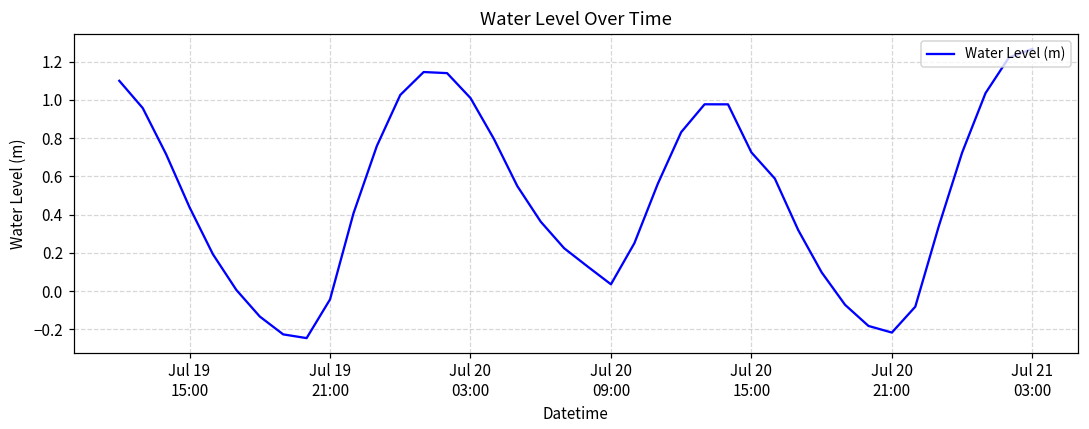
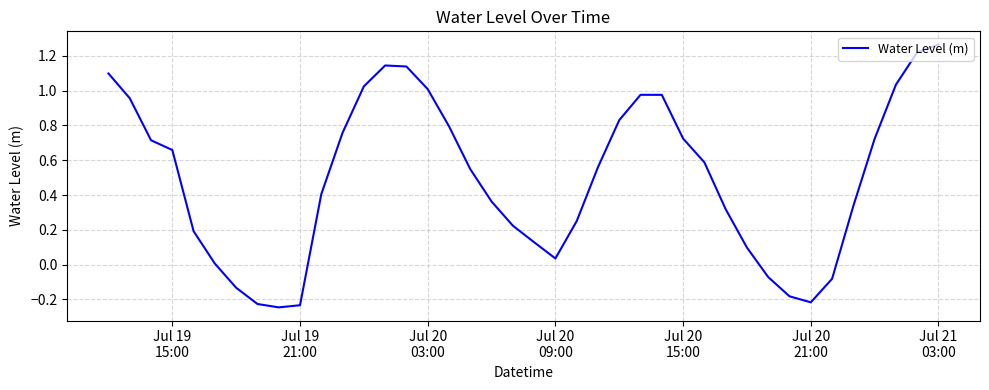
Jul 19 15:00: 0.44 -> 0.66
Jul 19 21:00: -0.04 -> -0.23
